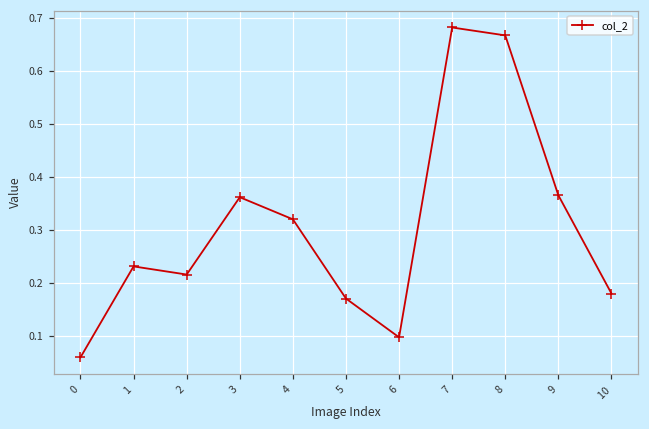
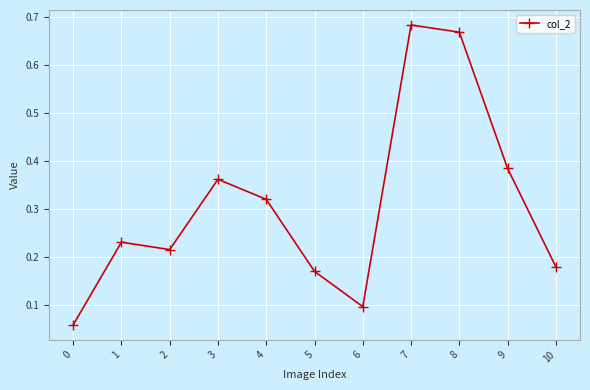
9: 0.37 -> 0.38
